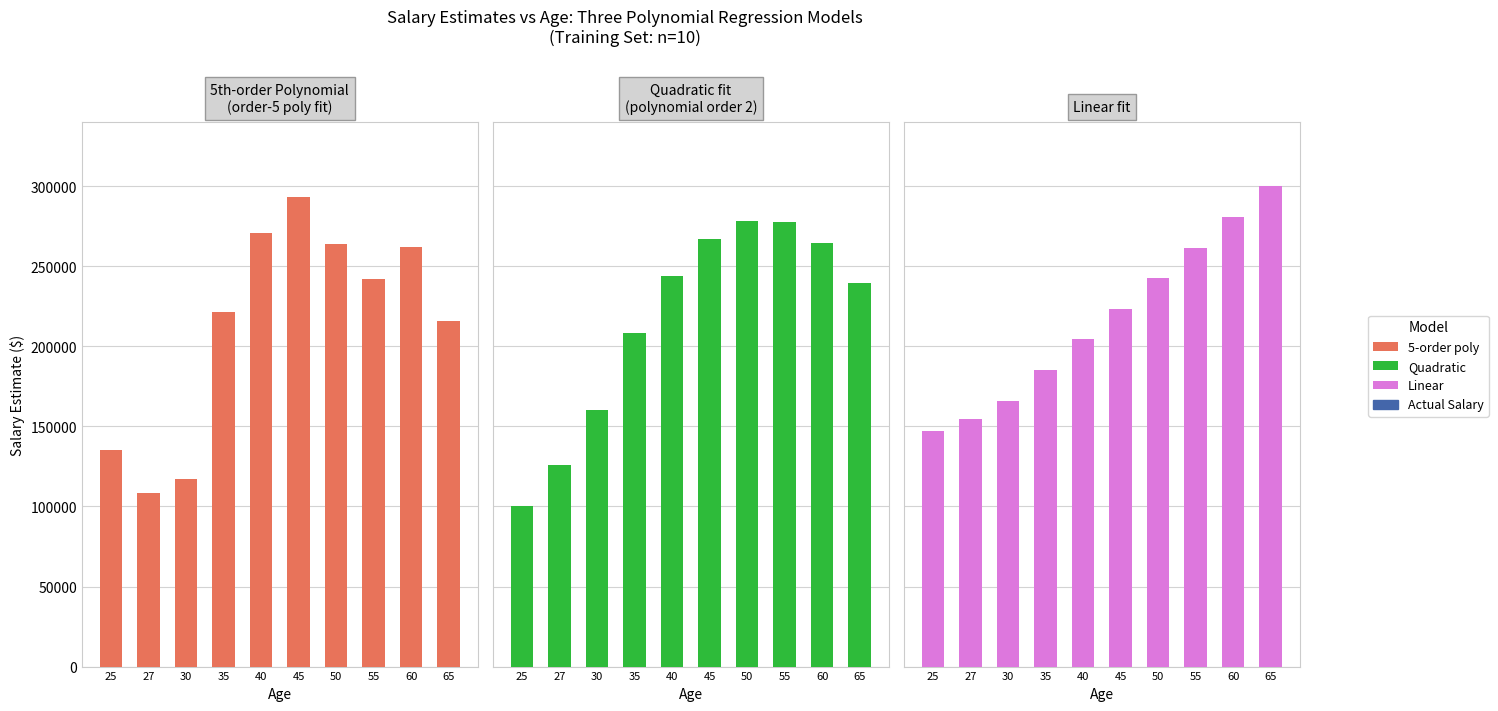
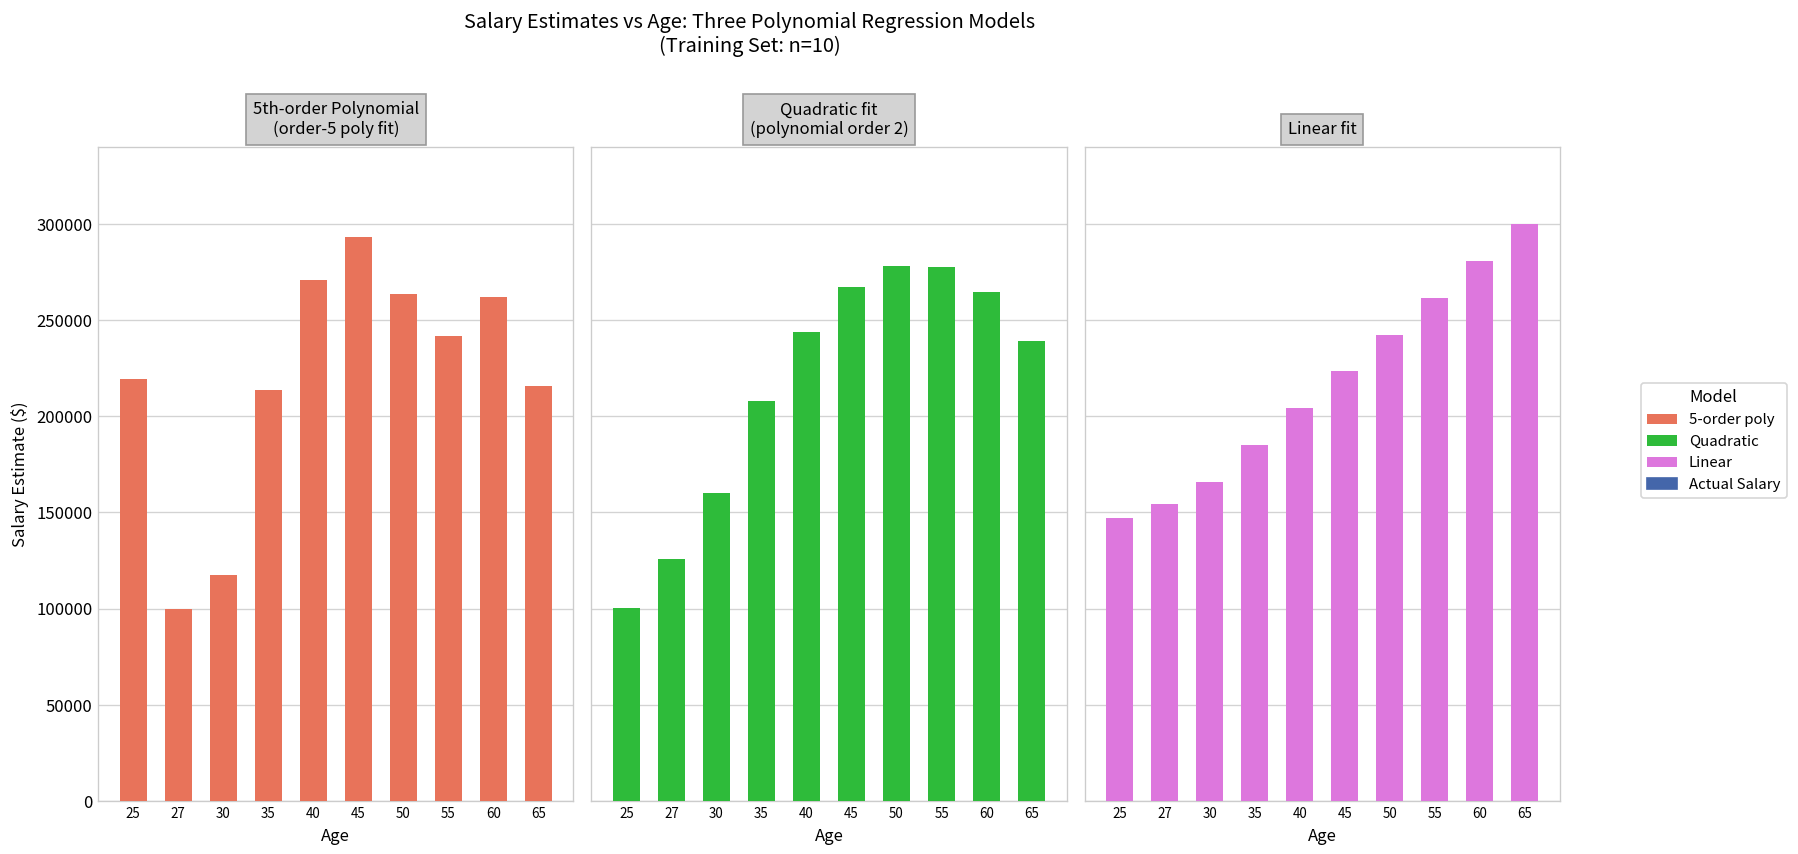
5th-order Polynomial (order-5 poly fit), 25: 135000 -> 219000
5th-order Polynomial (order-5 poly fit), 27: 108000 -> 100000
5th-order Polynomial (order-5 poly fit), 35: 221000 -> 214000
